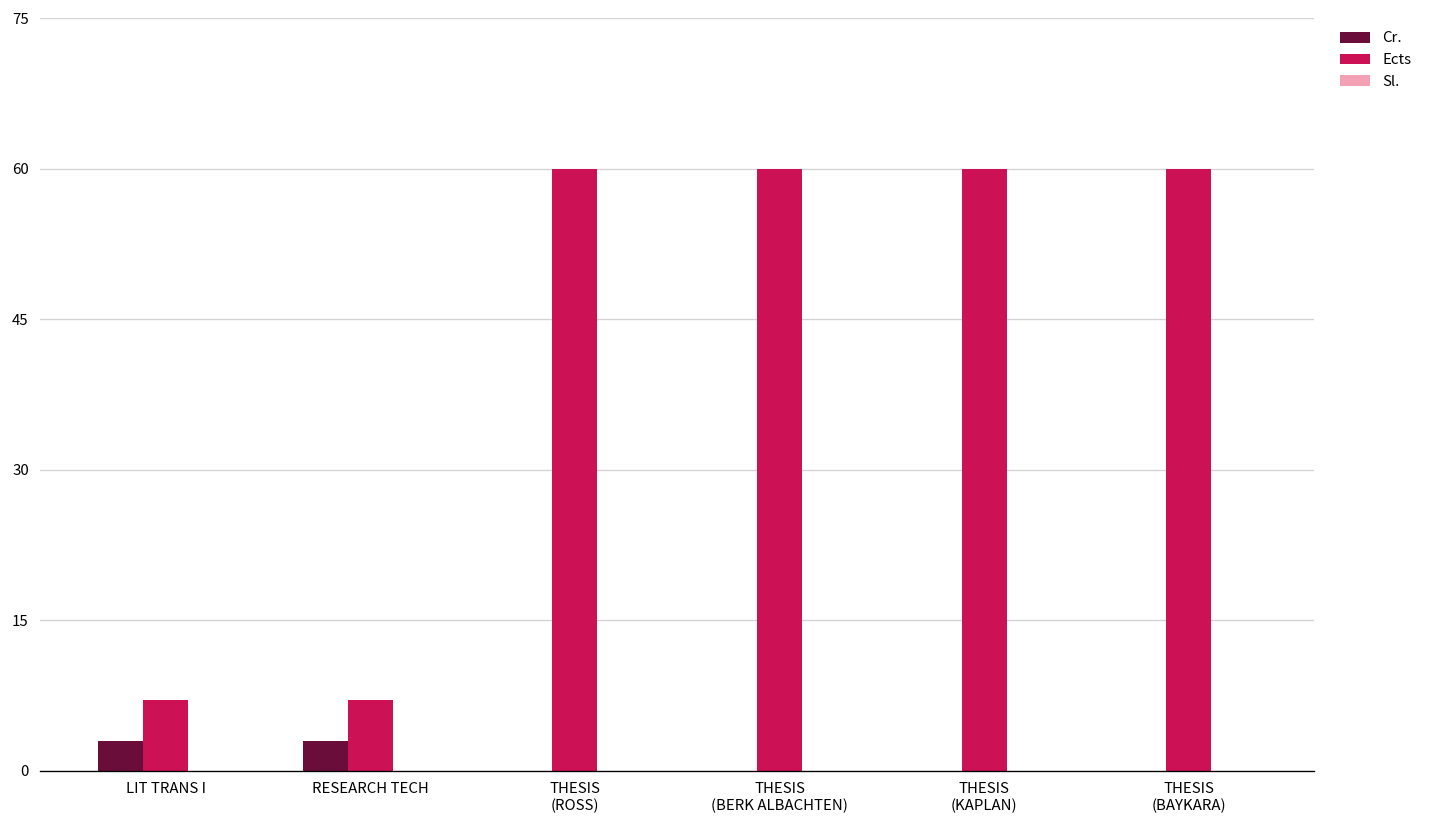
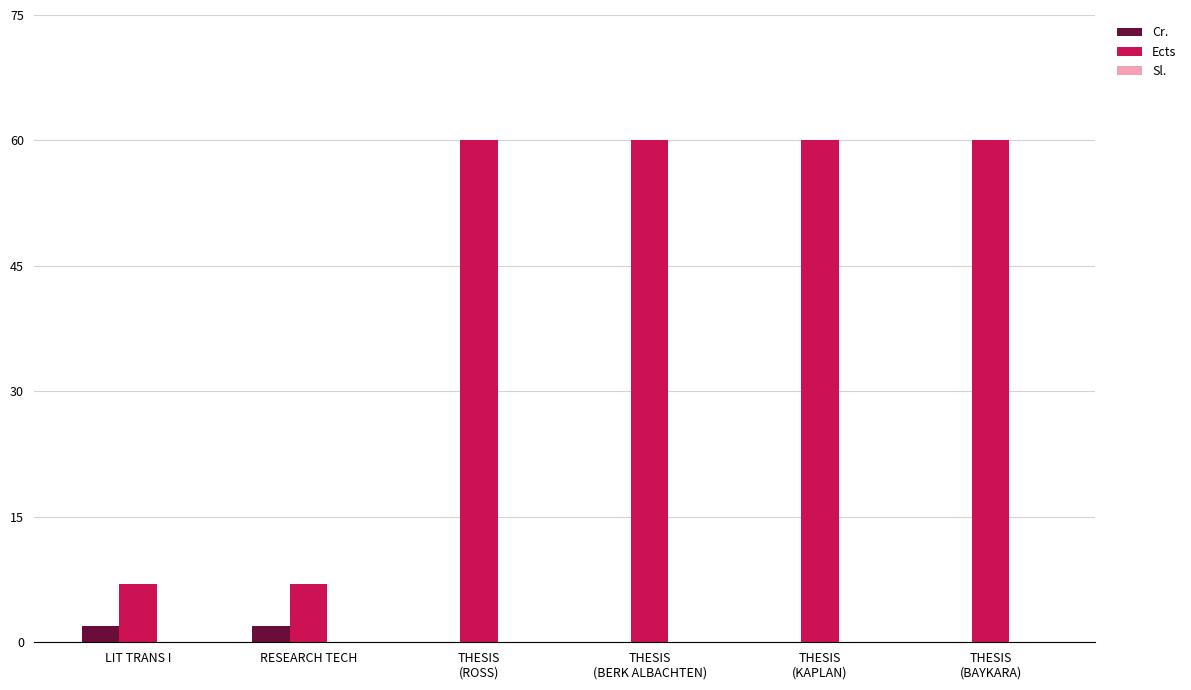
Cr., LIT TRANS I: 3 -> 2
Cr., RESEARCH TECH: 3 -> 2
